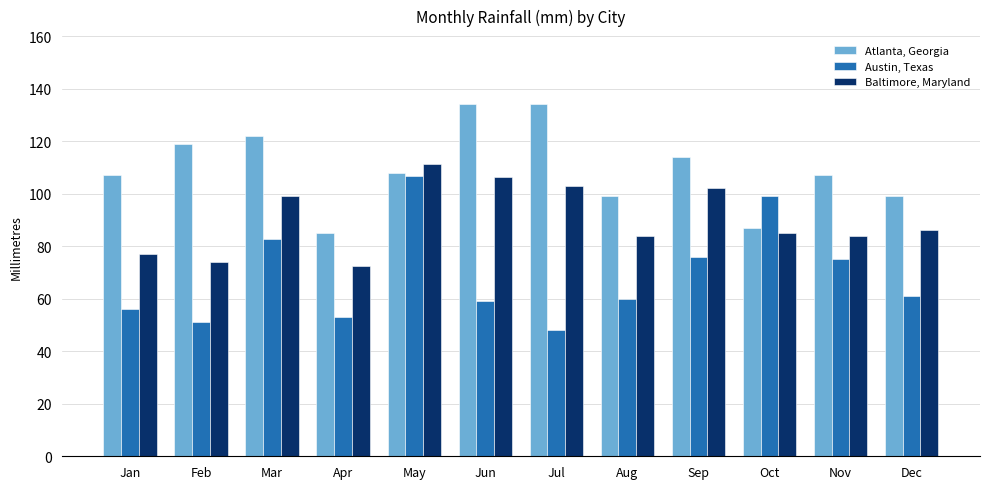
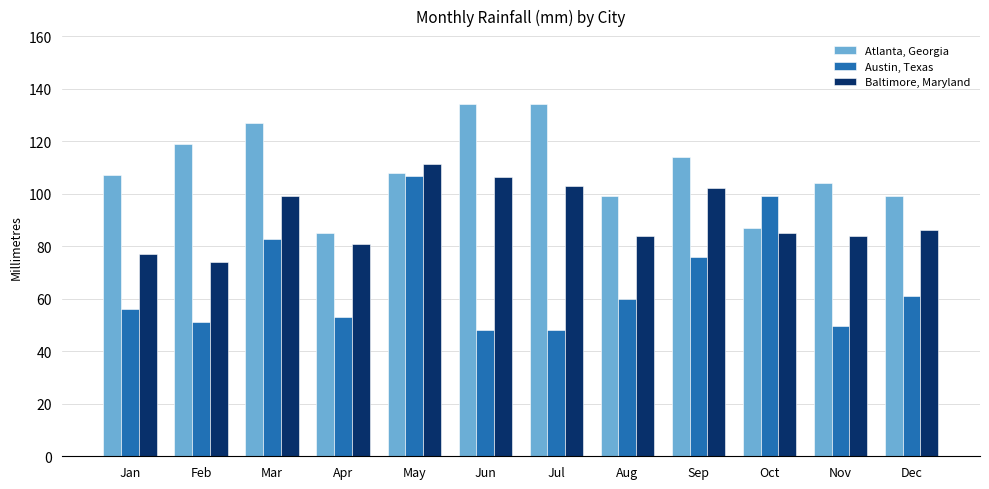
Atlanta, Georgia, Mar: 122 -> 127
Baltimore, Maryland, Apr: 72 -> 81
Austin, Texas, Jun: 59 -> 48
Atlanta, Georgia, Nov: 107 -> 104
Austin, Texas, Nov: 75 -> 50
